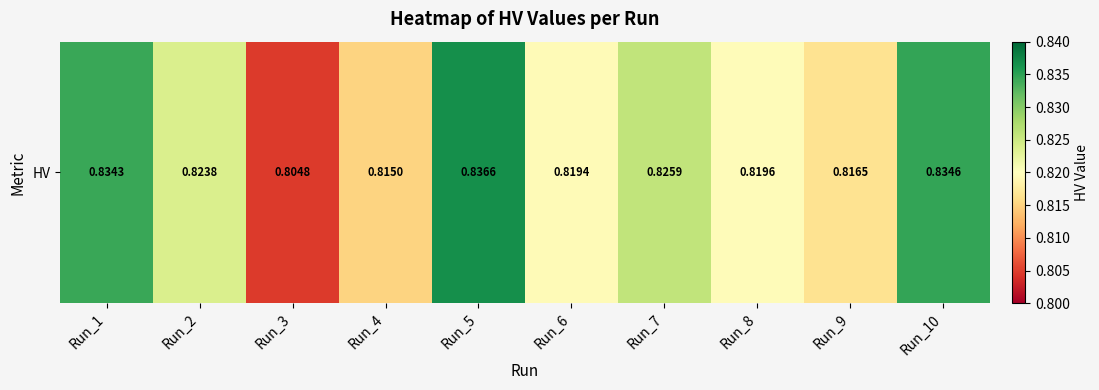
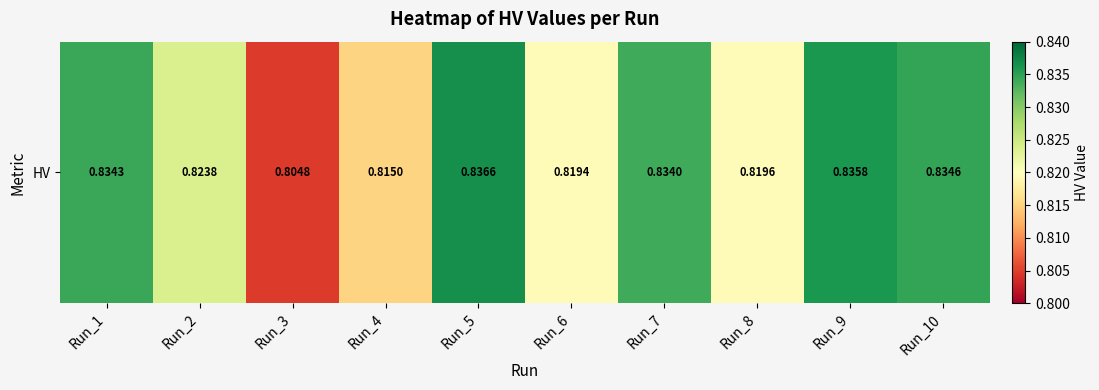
HV, Run_7: 0.8259 -> 0.8340
HV, Run_9: 0.8165 -> 0.8358
